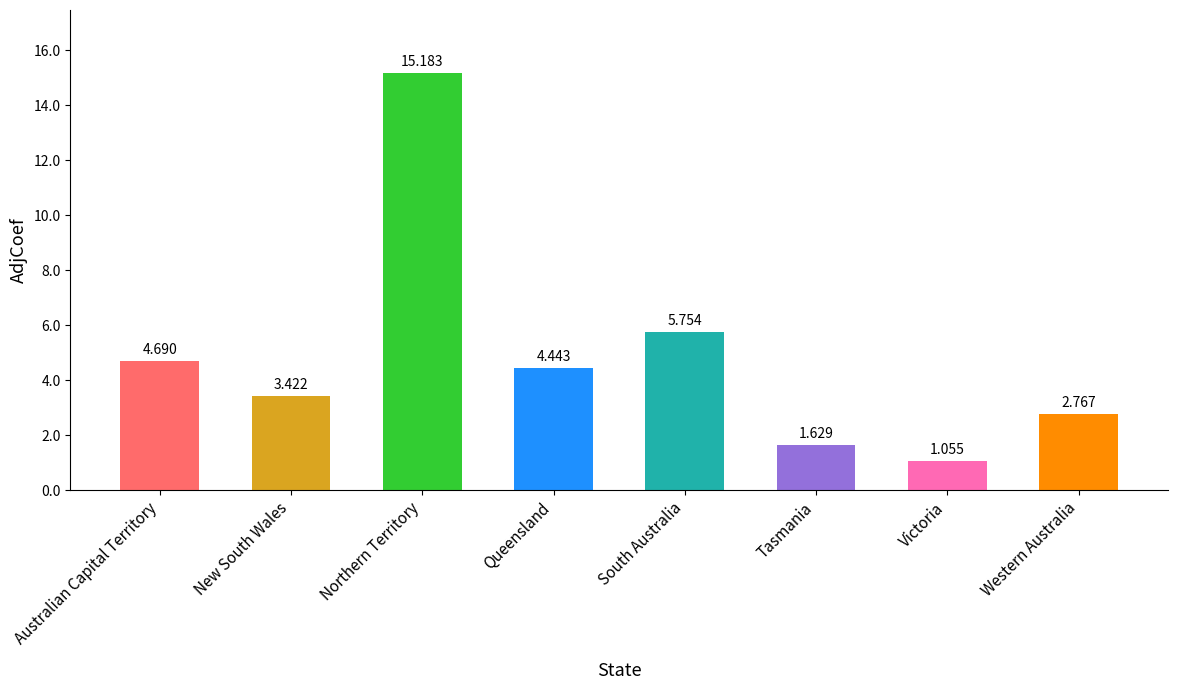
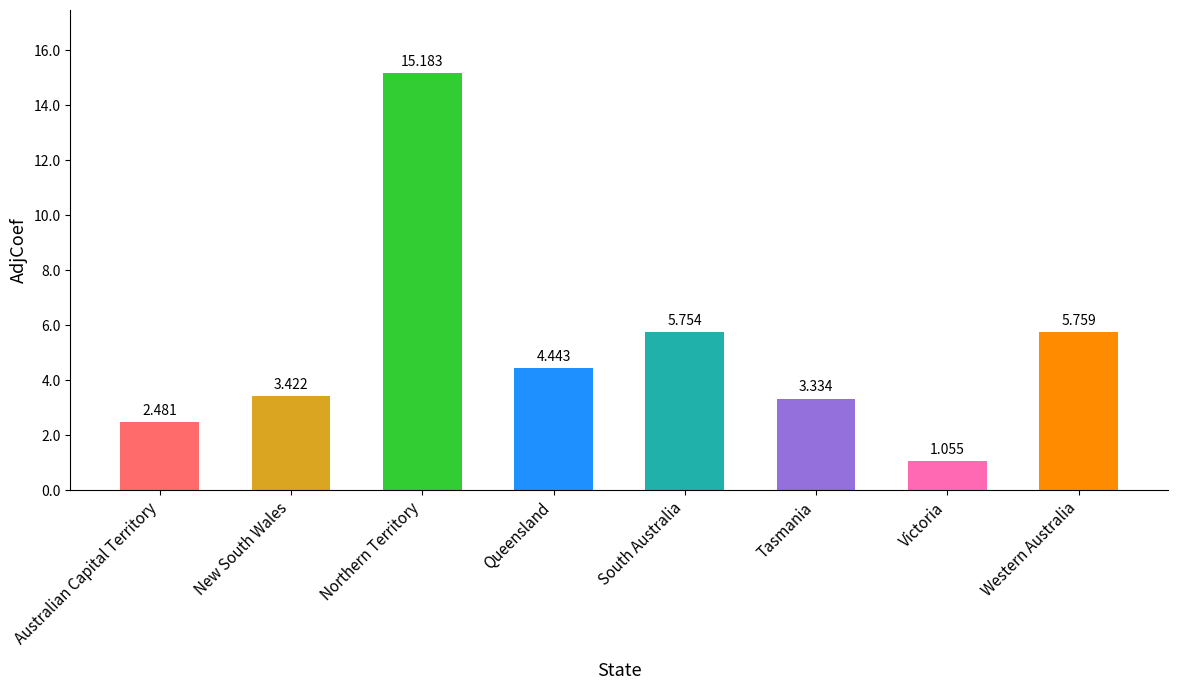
Australian Capital Territory: 4.690 -> 2.481
Tasmania: 1.629 -> 3.334
Western Australia: 2.767 -> 5.759
